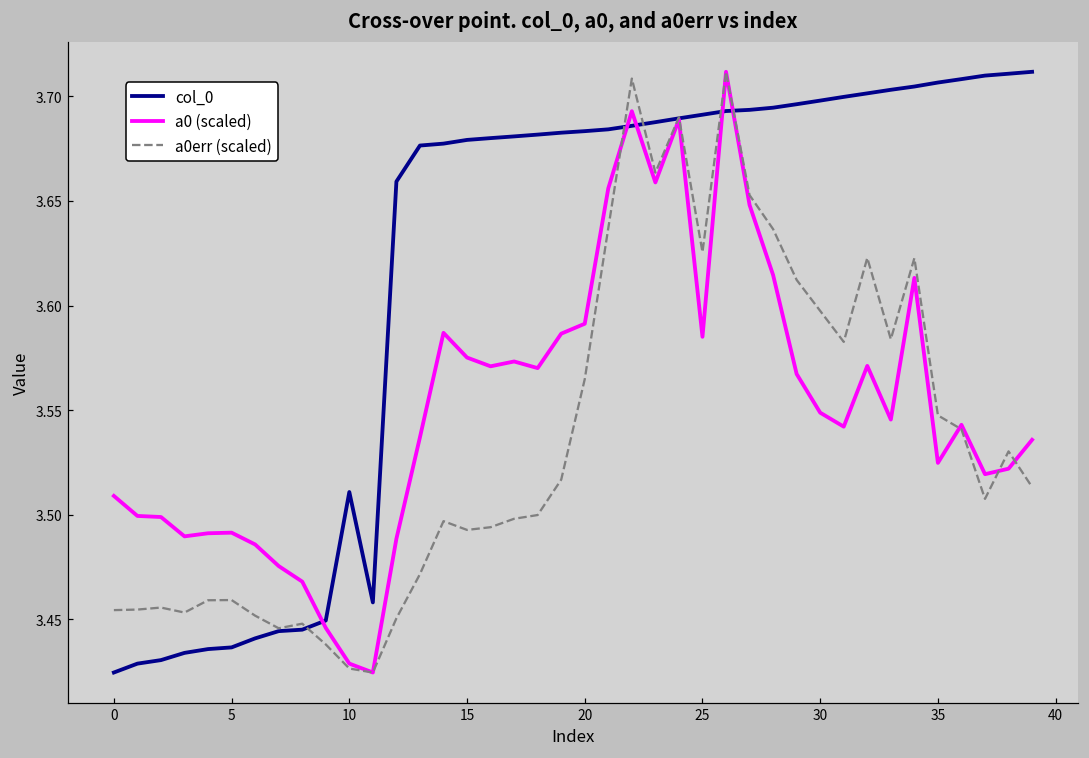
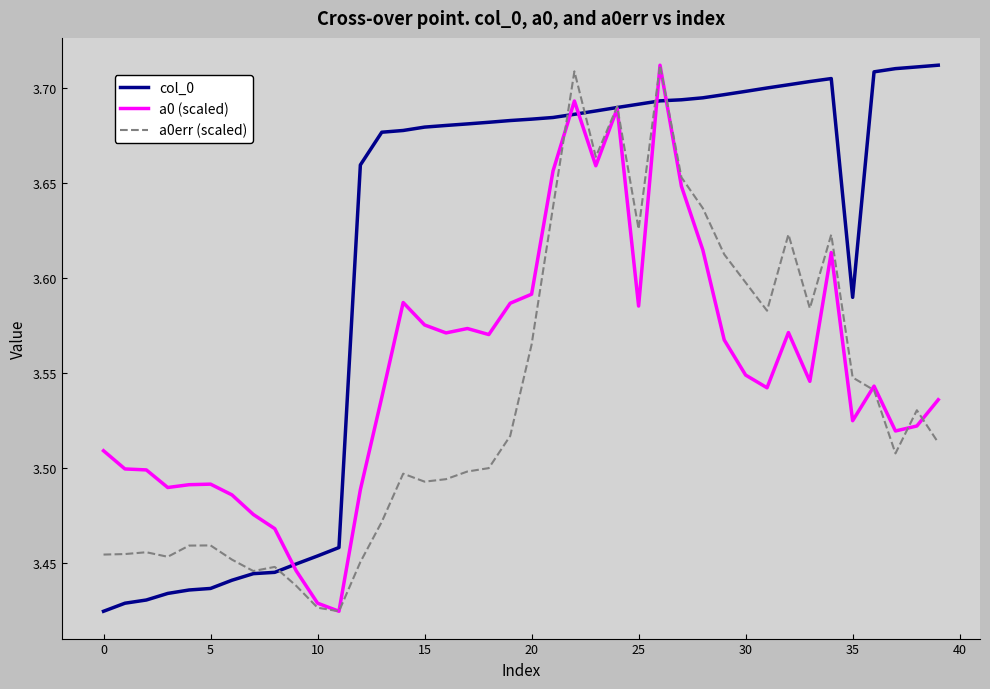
col_0, 10: 3.511 -> 3.454
col_0, 35: 3.707 -> 3.590
